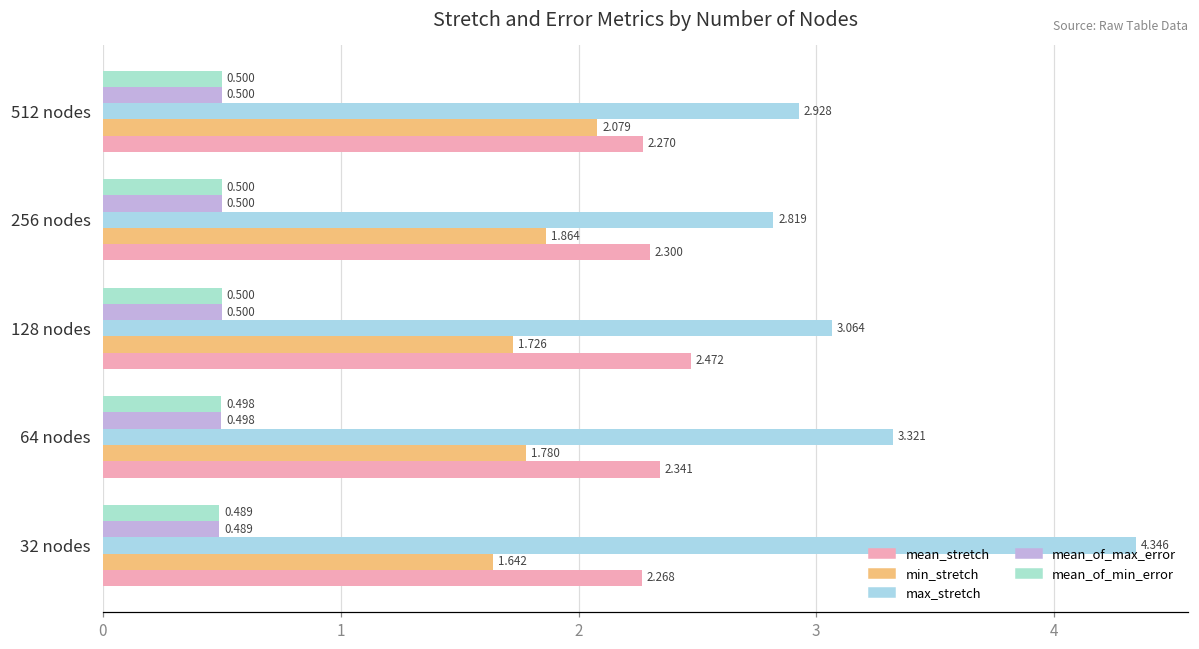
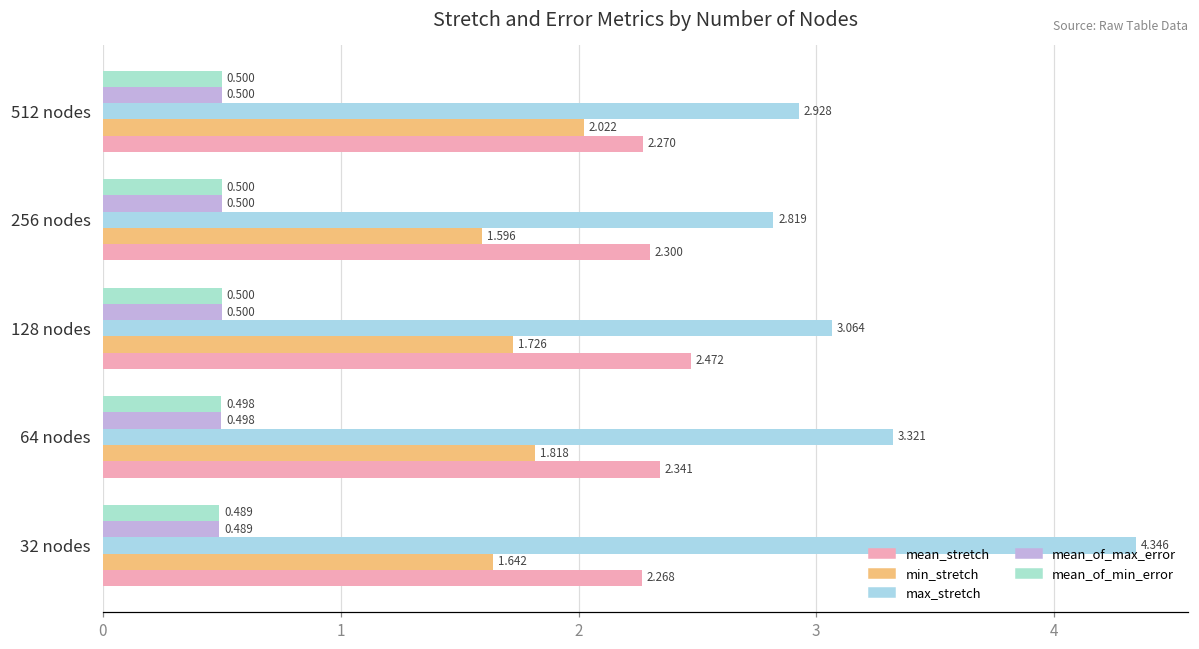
min_stretch, 512 nodes: 2.079 -> 2.022
min_stretch, 256 nodes: 1.864 -> 1.596
min_stretch, 64 nodes: 1.780 -> 1.818
